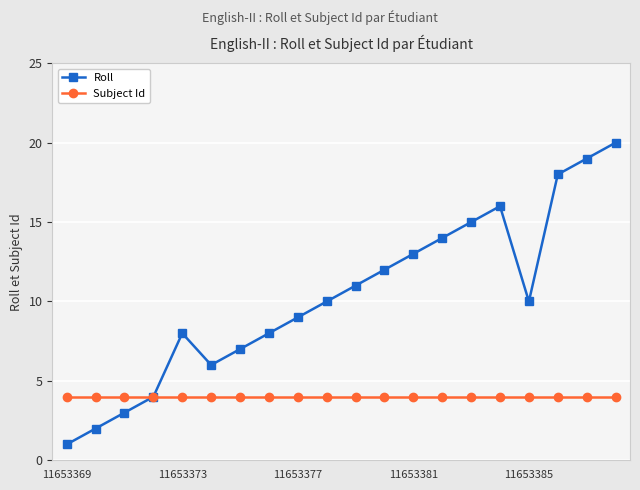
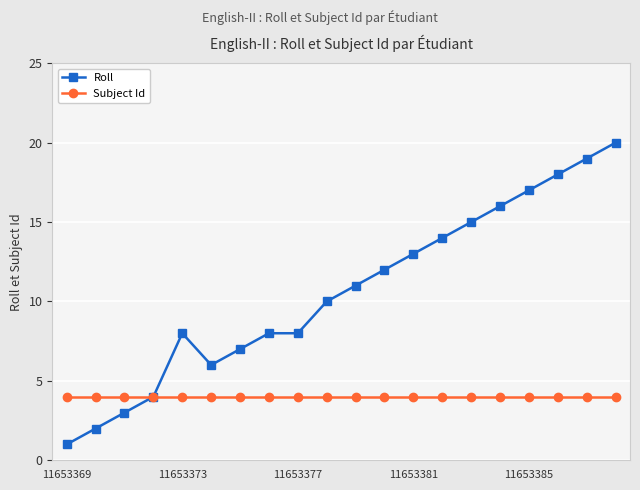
Roll, 11653377: 9 -> 8
Roll, 11653385: 10 -> 17
